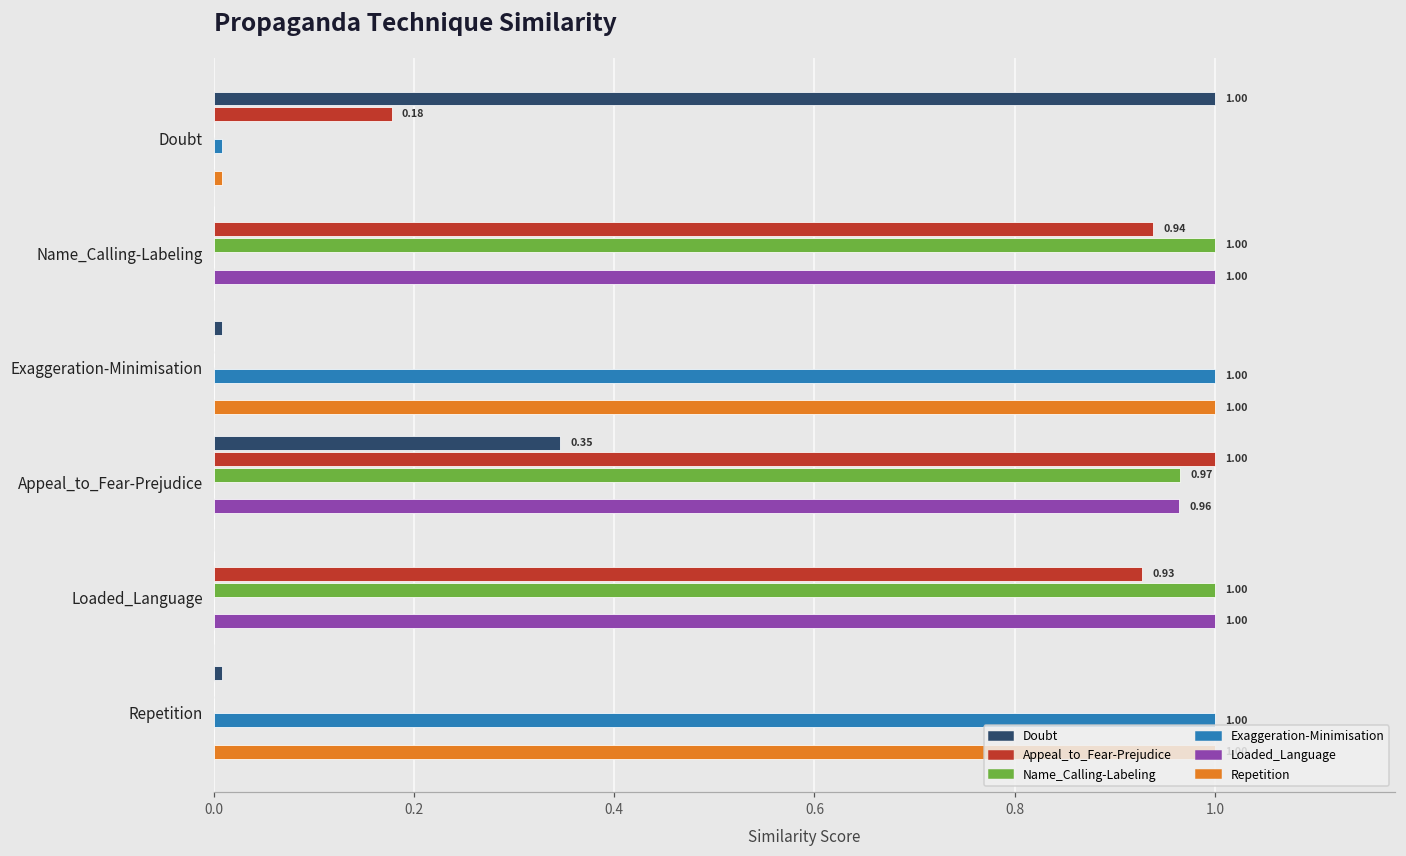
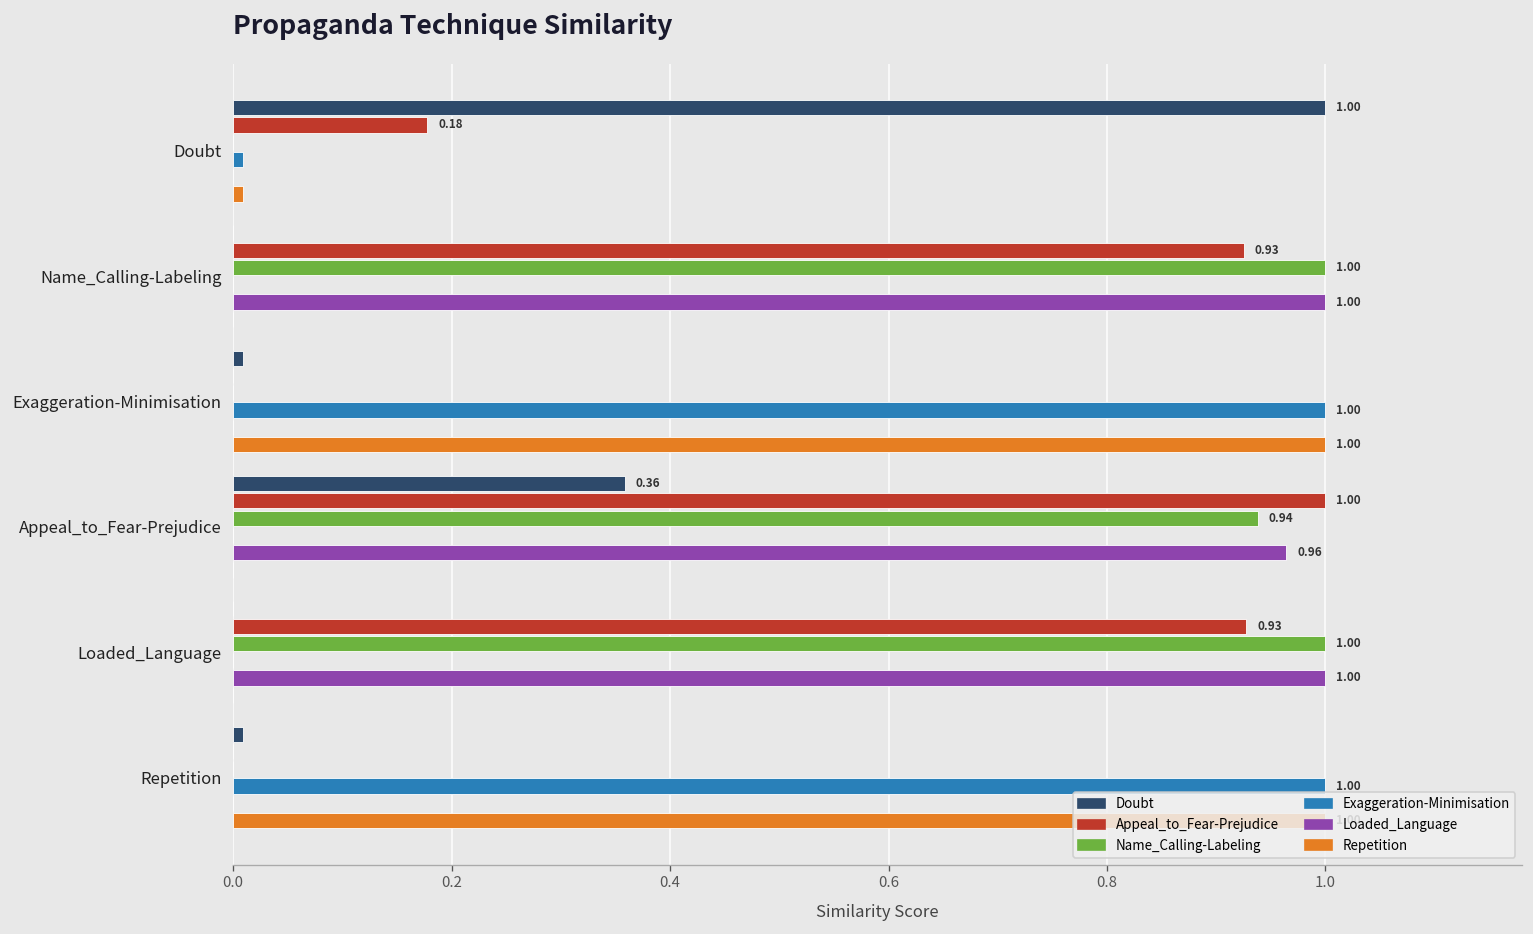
Appeal_to_Fear-Prejudice, Name_Calling-Labeling: 0.94 -> 0.93
Doubt, Appeal_to_Fear-Prejudice: 0.35 -> 0.36
Name_Calling-Labeling, Appeal_to_Fear-Prejudice: 0.97 -> 0.94
